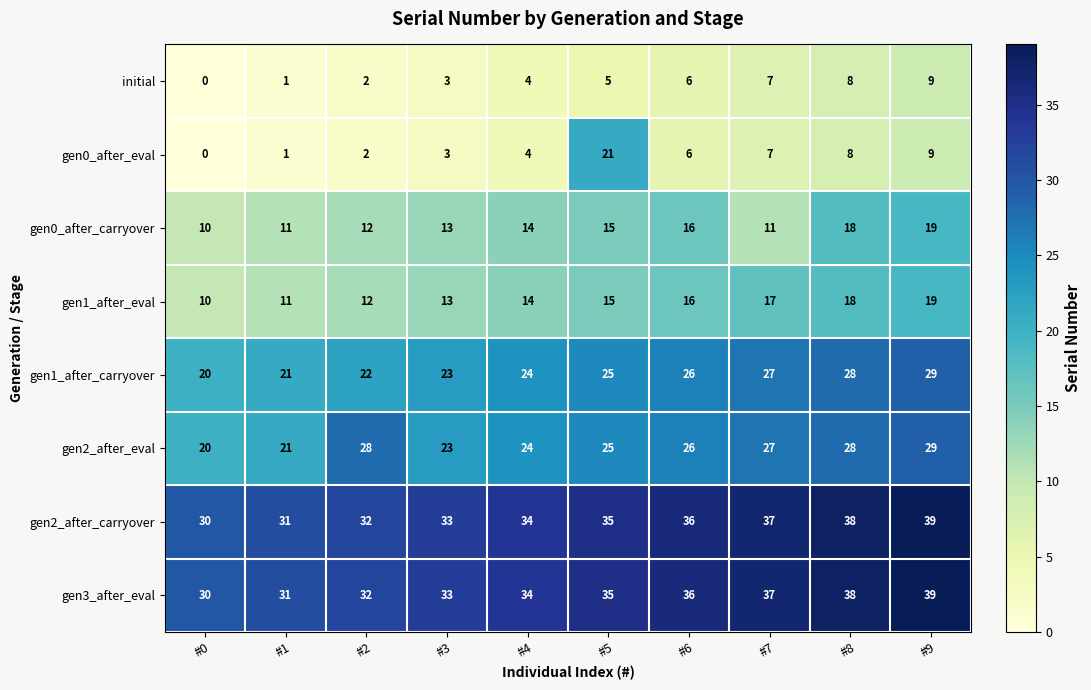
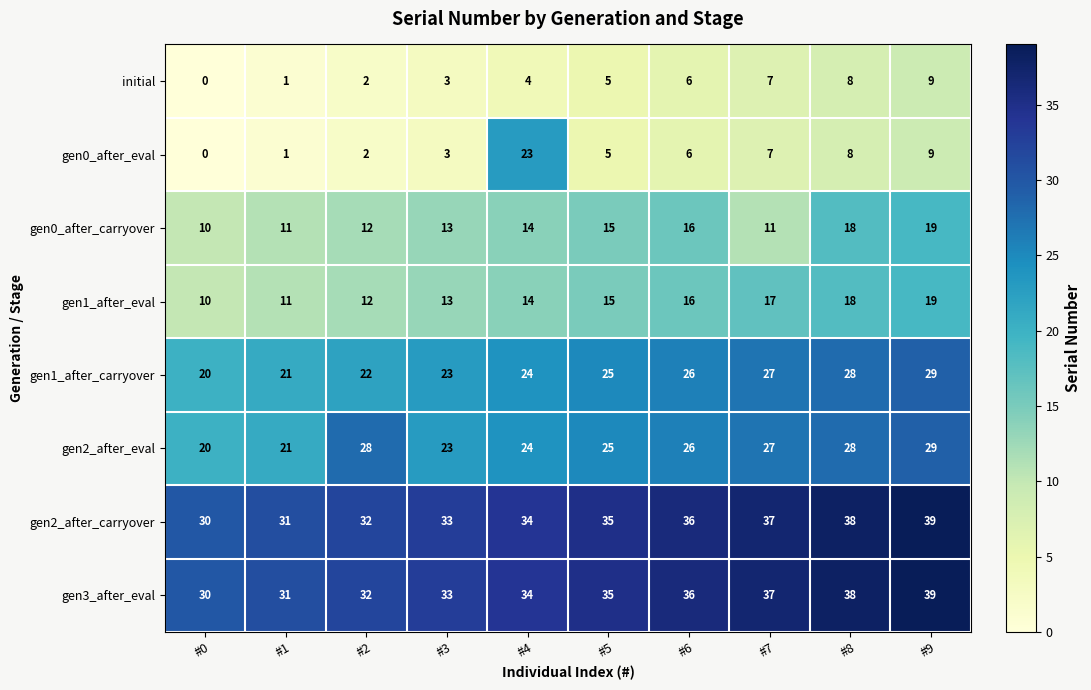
gen0_after_eval, #4: 4 -> 23
gen0_after_eval, #5: 21 -> 5
